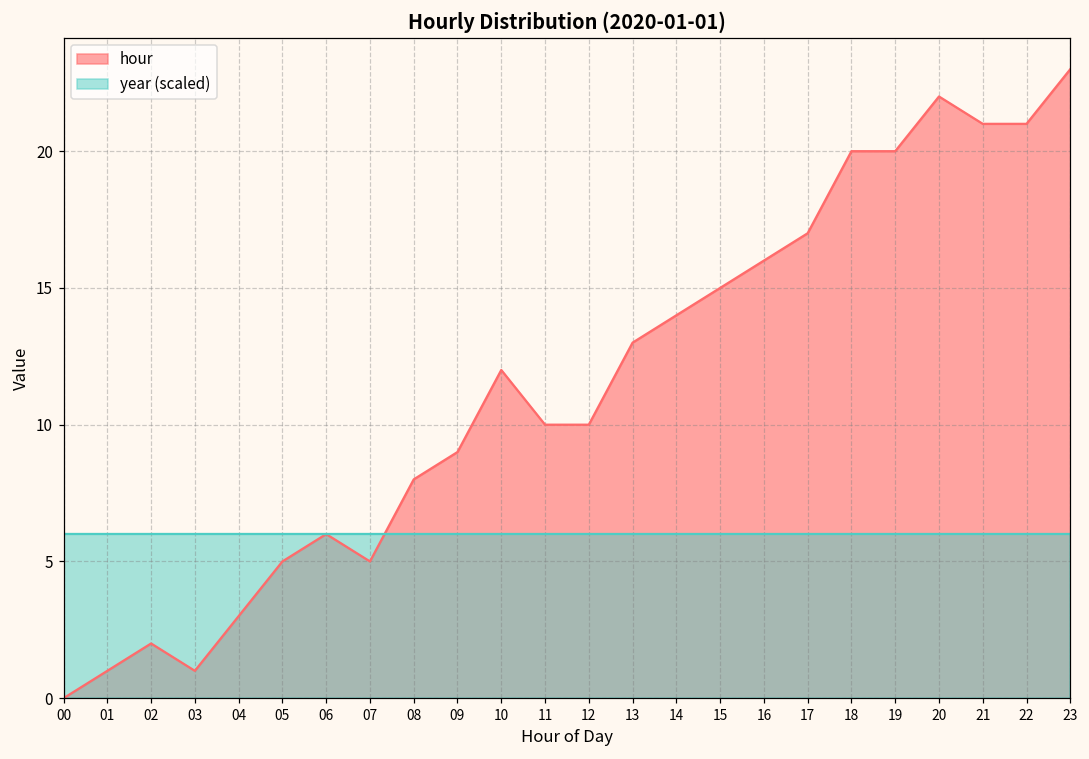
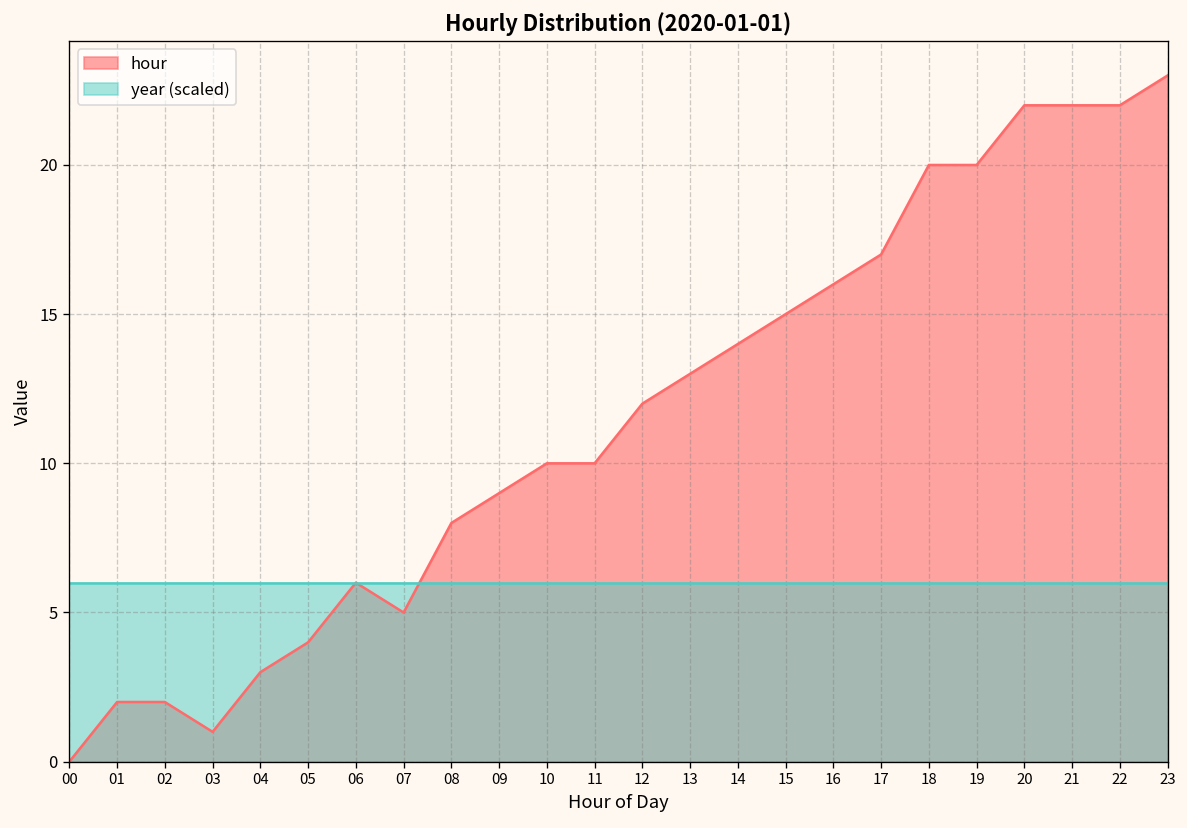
hour, 01: 1 -> 2
hour, 05: 5 -> 4
hour, 10: 12 -> 10
hour, 12: 10 -> 12
hour, 21: 21 -> 22
hour, 22: 21 -> 22
